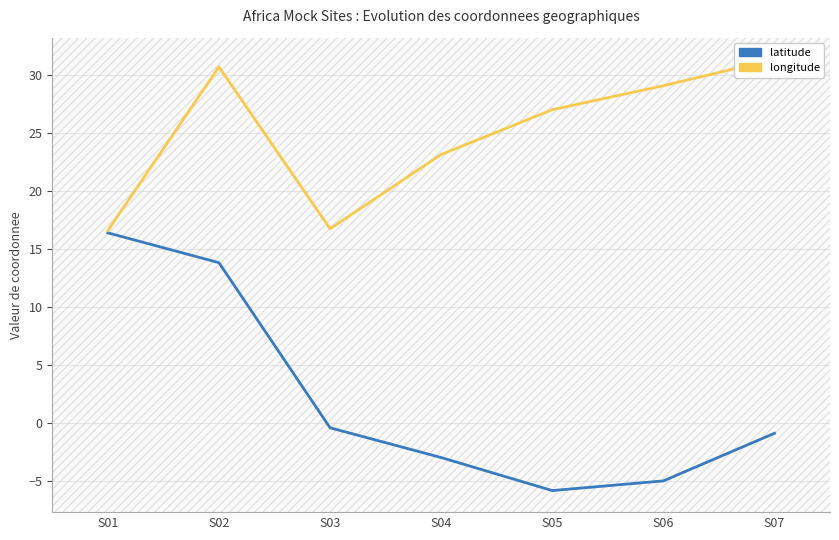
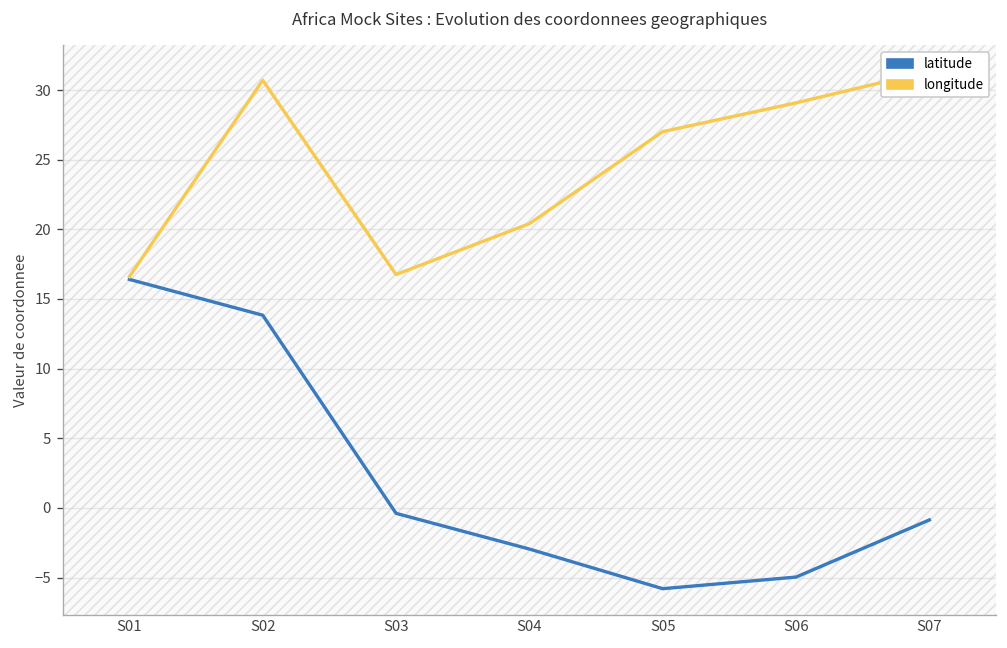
longitude, S04: 23.2 -> 20.4
